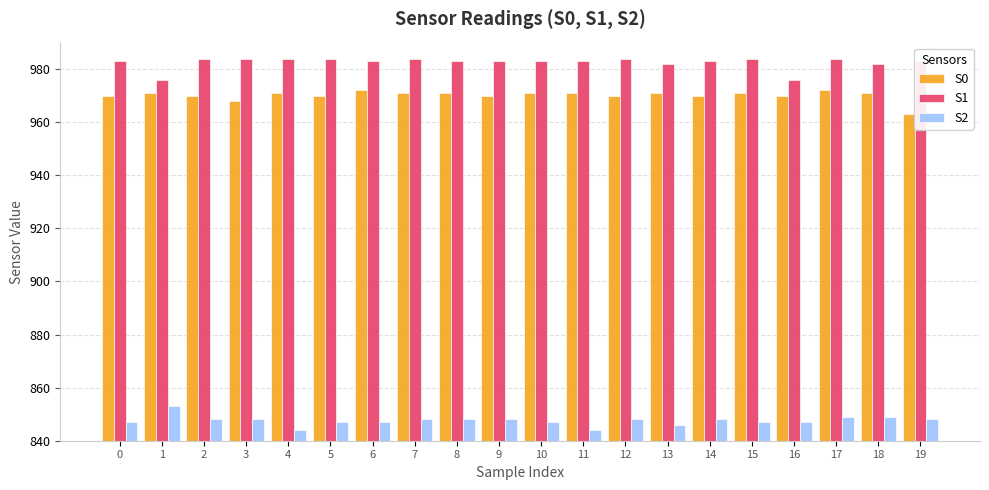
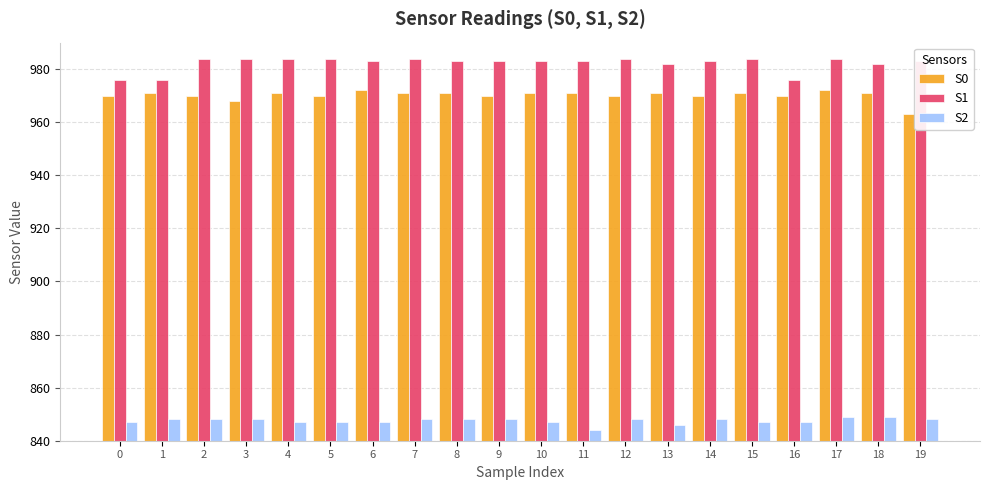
S1, 0: 983 -> 976
S2, 1: 853 -> 848
S2, 4: 844 -> 847
